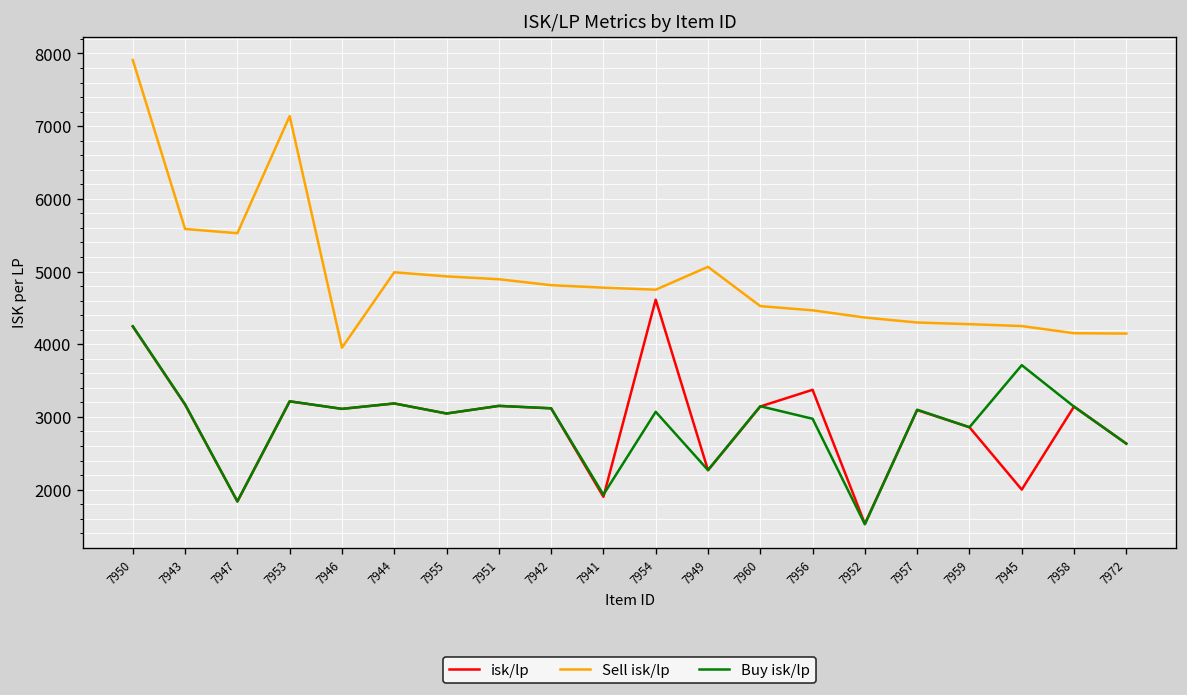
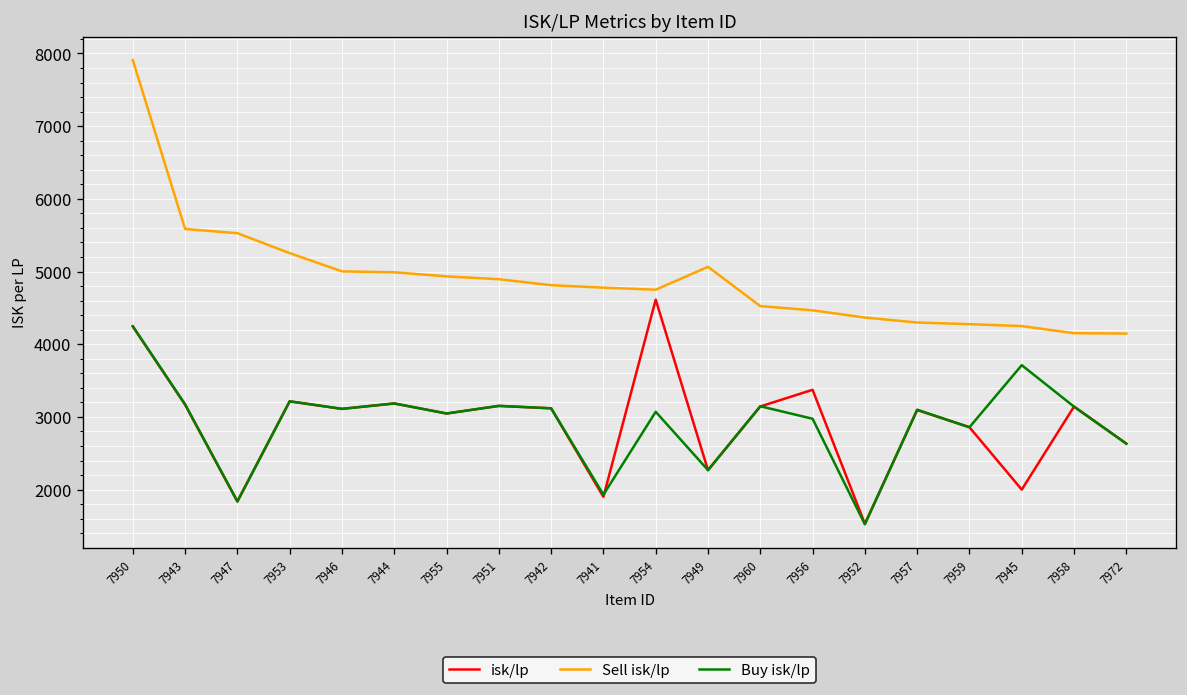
Sell isk/lp, 7953: 7100 -> 5300
Sell isk/lp, 7946: 4000 -> 5000
